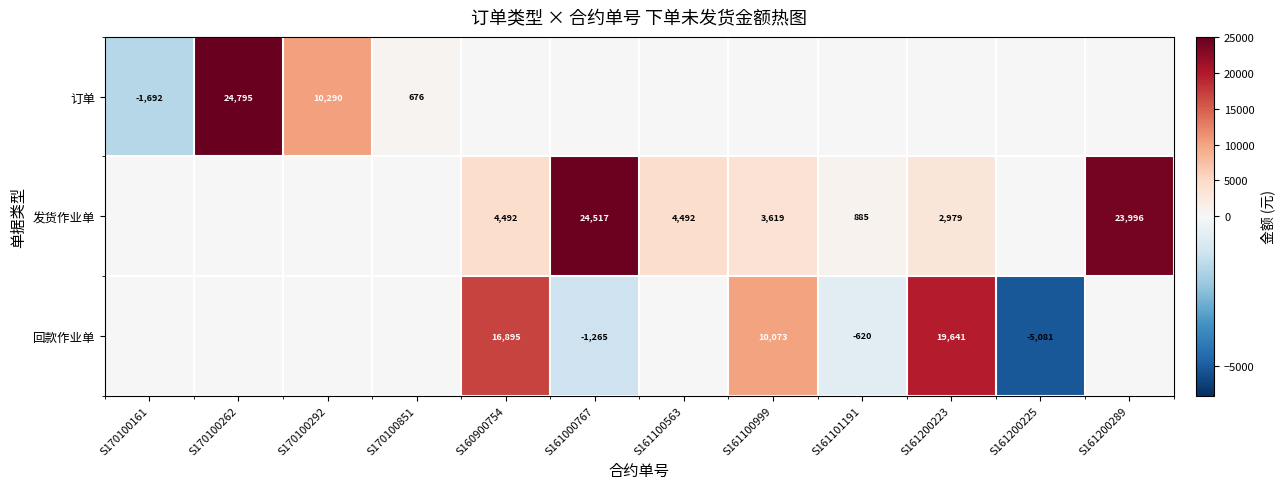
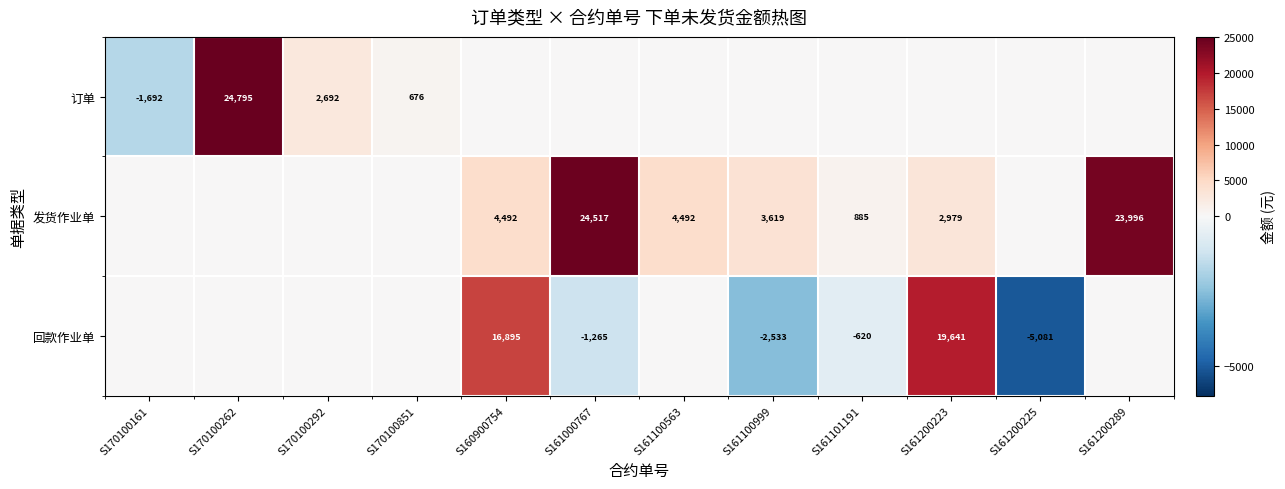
订单, S170100292: 10,290 -> 2,692
回款作业单, S161100999: 10,073 -> -2,533
